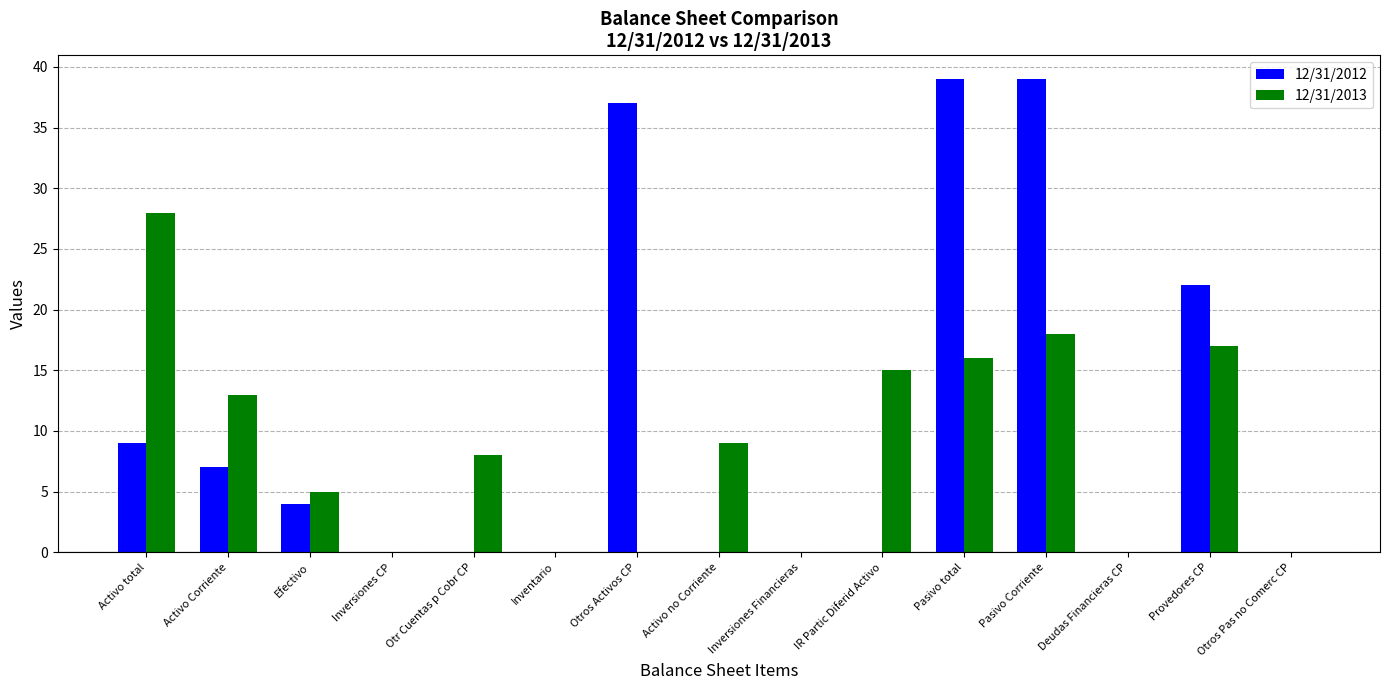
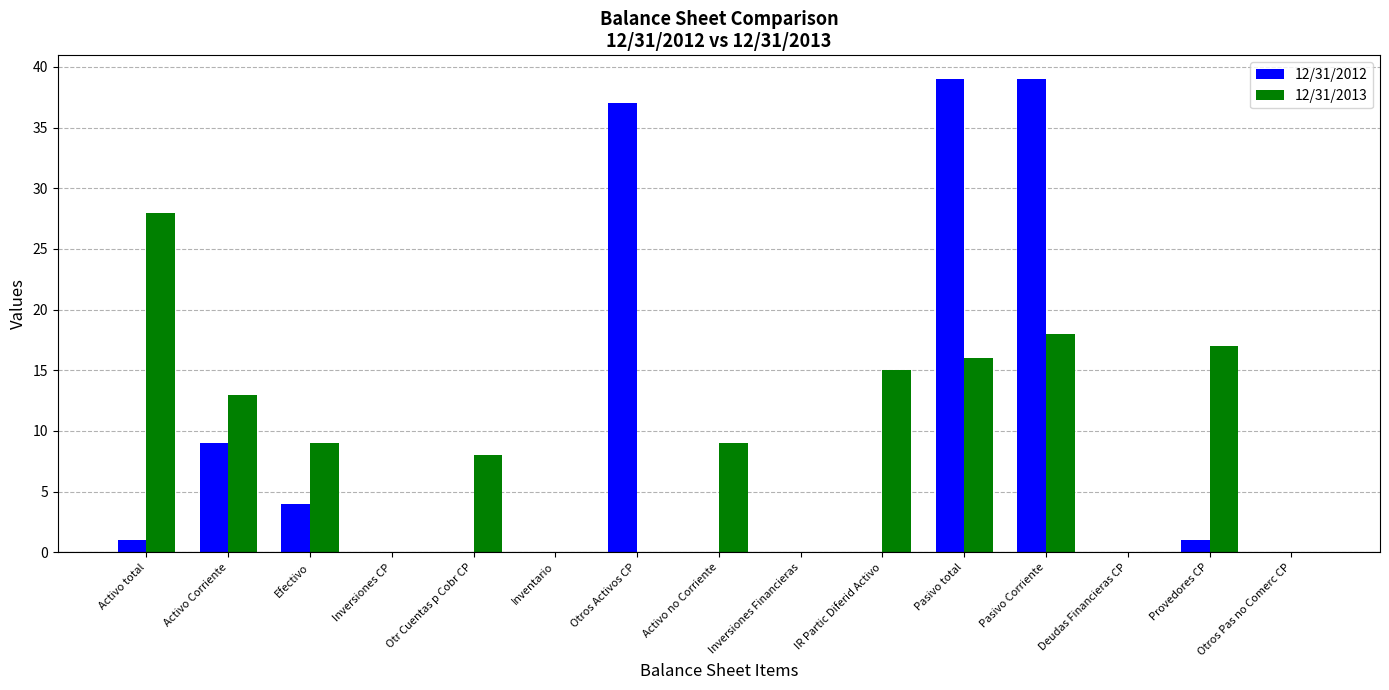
12/31/2012, Activo total: 9 -> 1
12/31/2012, Activo Corriente: 7 -> 9
12/31/2013, Efectivo: 5 -> 9
12/31/2012, Provedores CP: 22 -> 1
